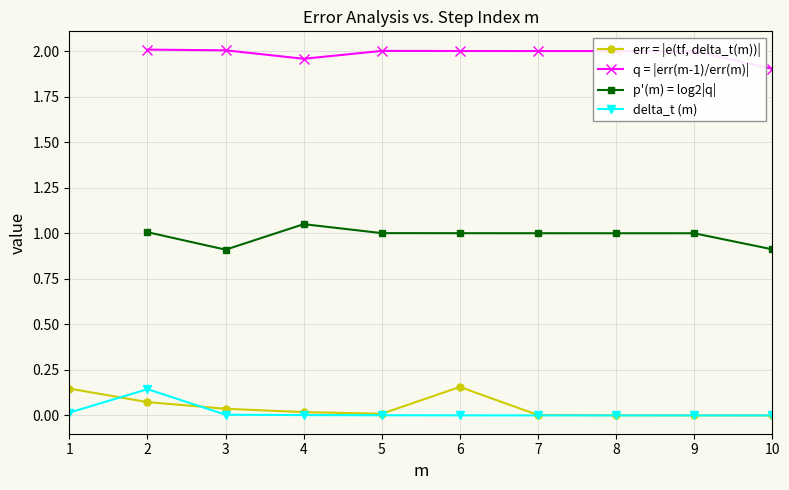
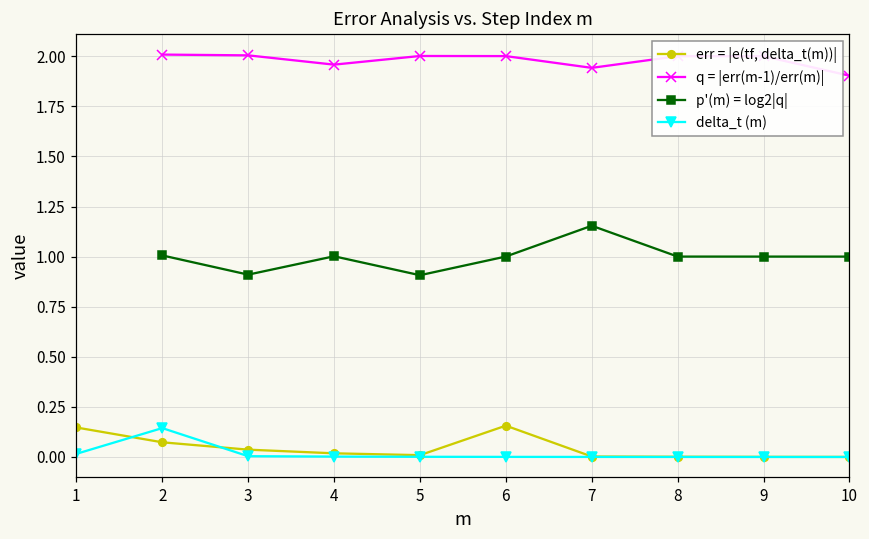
p'(m) = log2|q|, 4: 1.05 -> 1.00
p'(m) = log2|q|, 5: 1.00 -> 0.91
q = |err(m-1)/err(m)|, 7: 2.00 -> 1.94
p'(m) = log2|q|, 7: 1.00 -> 1.15
p'(m) = log2|q|, 10: 0.91 -> 1.00
